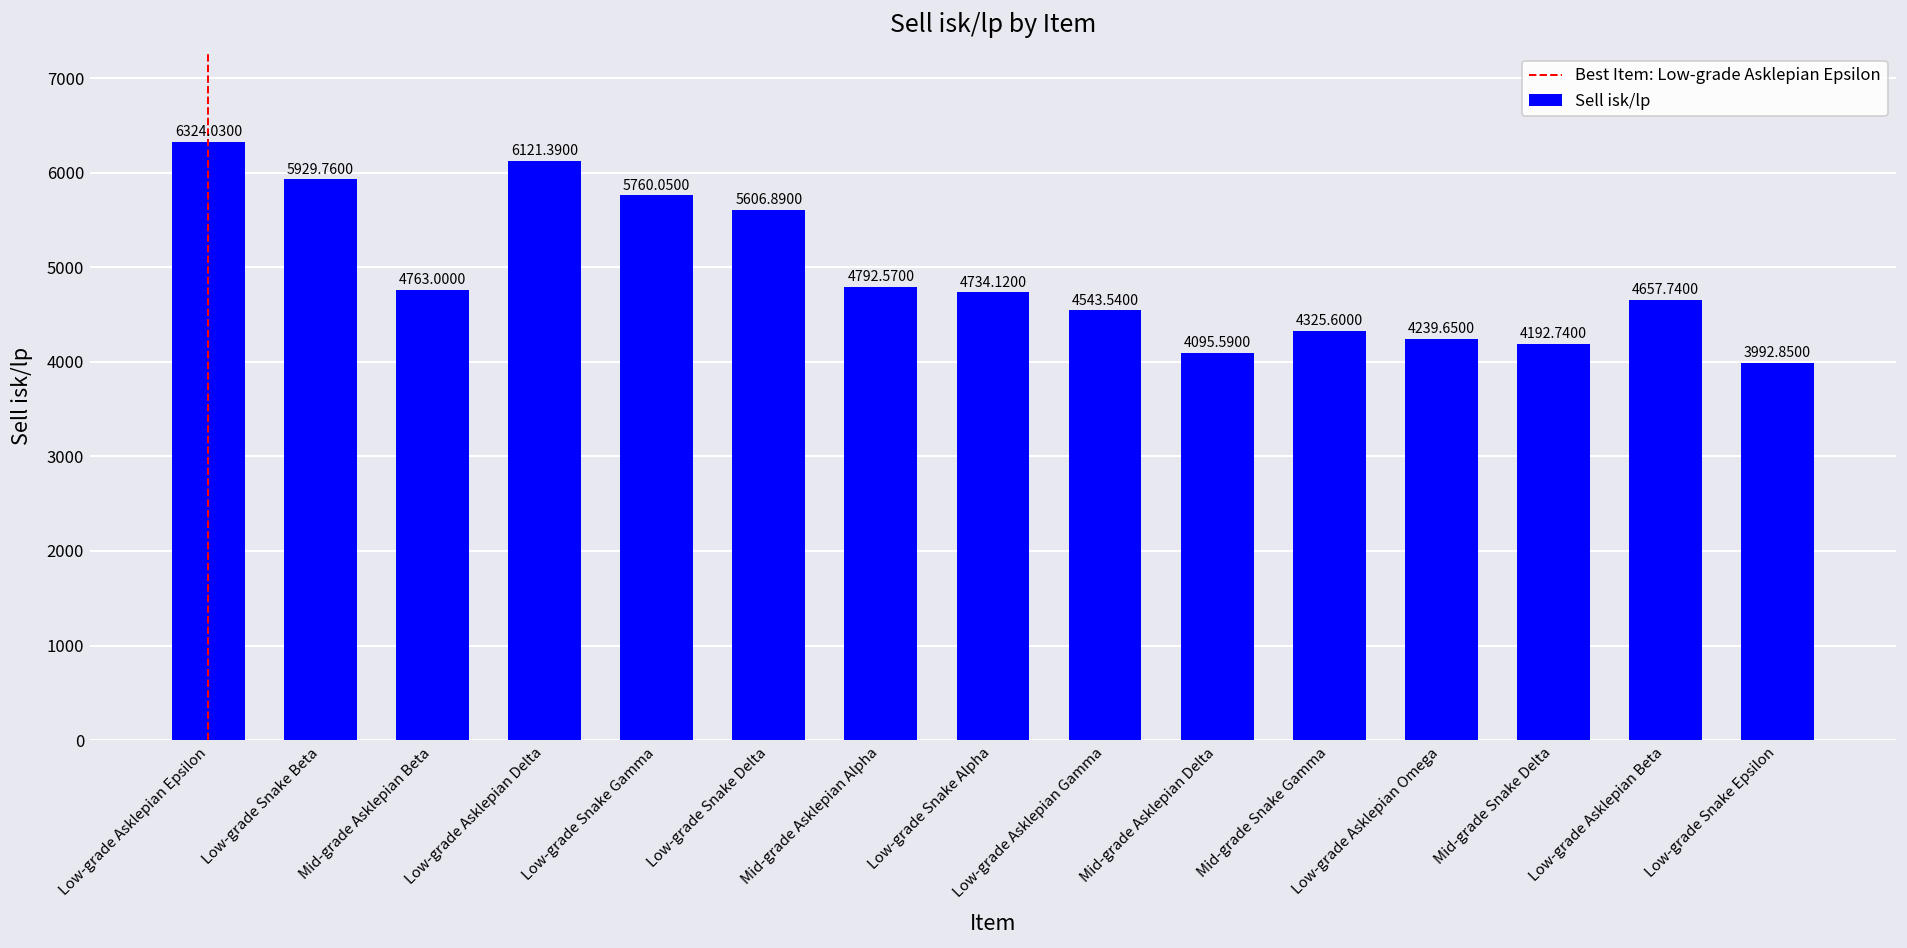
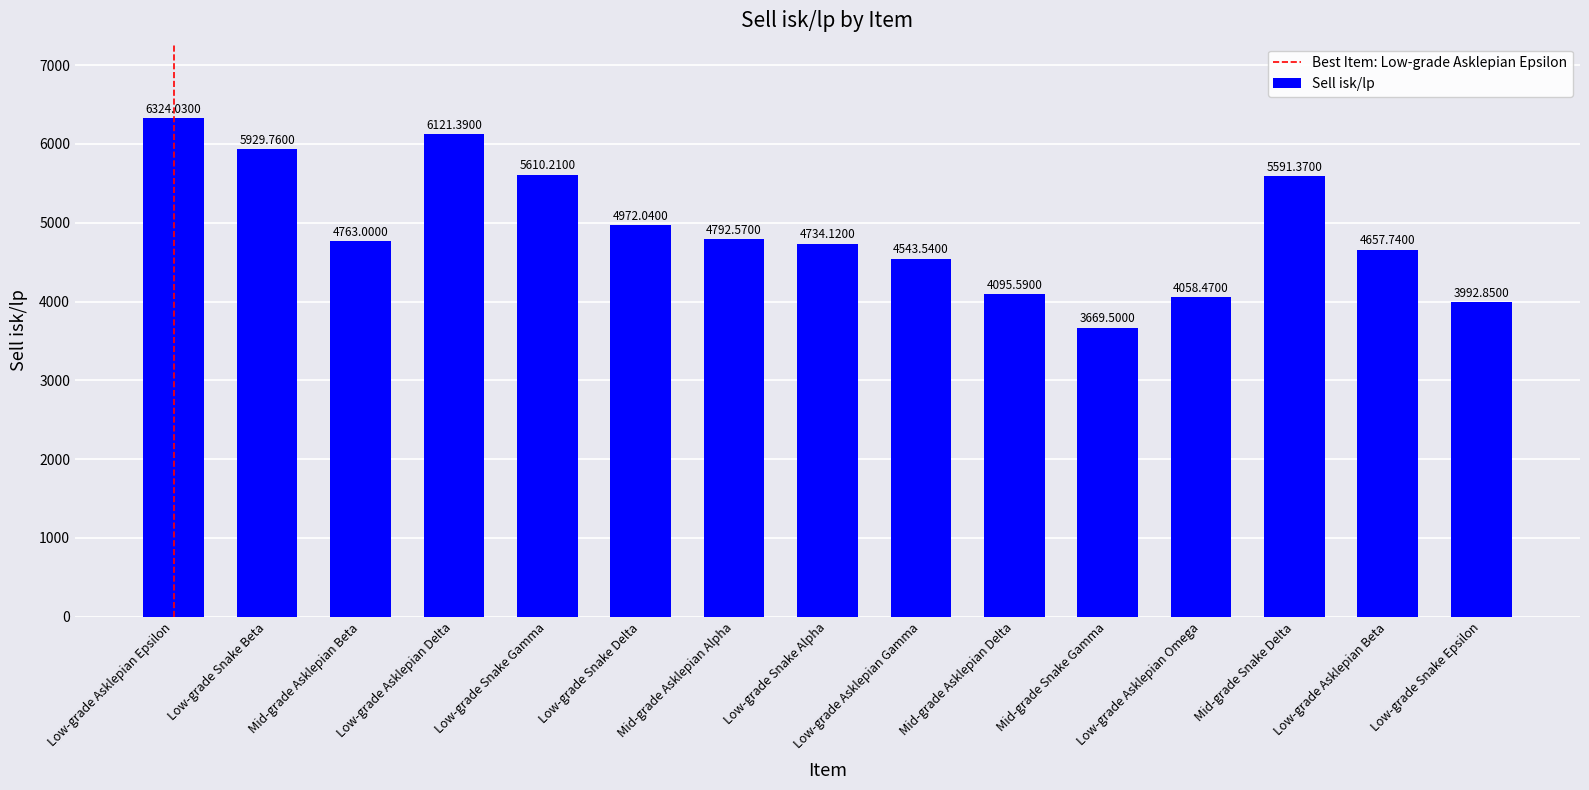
Low-grade Snake Gamma: 5760.0500 -> 5610.2100
Low-grade Snake Delta: 5606.8900 -> 4972.0400
Mid-grade Snake Gamma: 4325.6000 -> 3669.5000
Low-grade Asklepian Omega: 4239.6500 -> 4058.4700
Mid-grade Snake Delta: 4192.7400 -> 5591.3700
